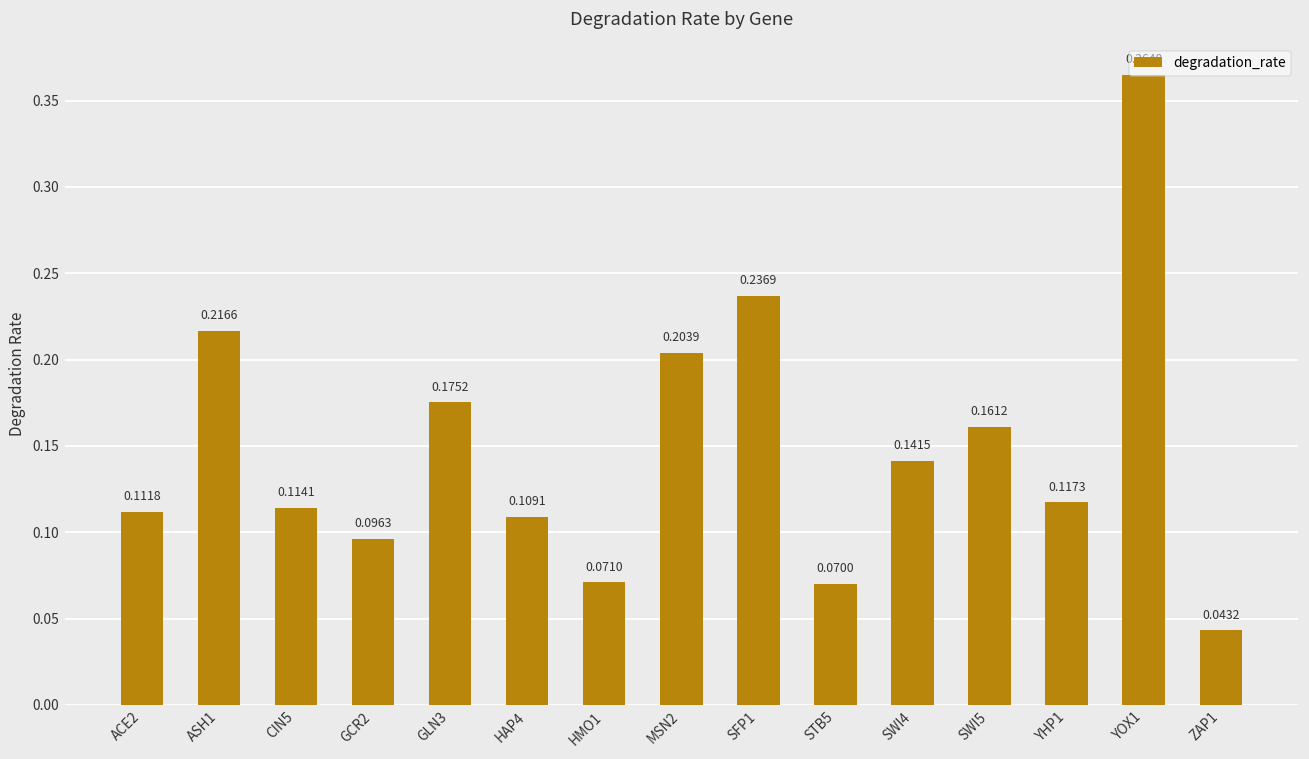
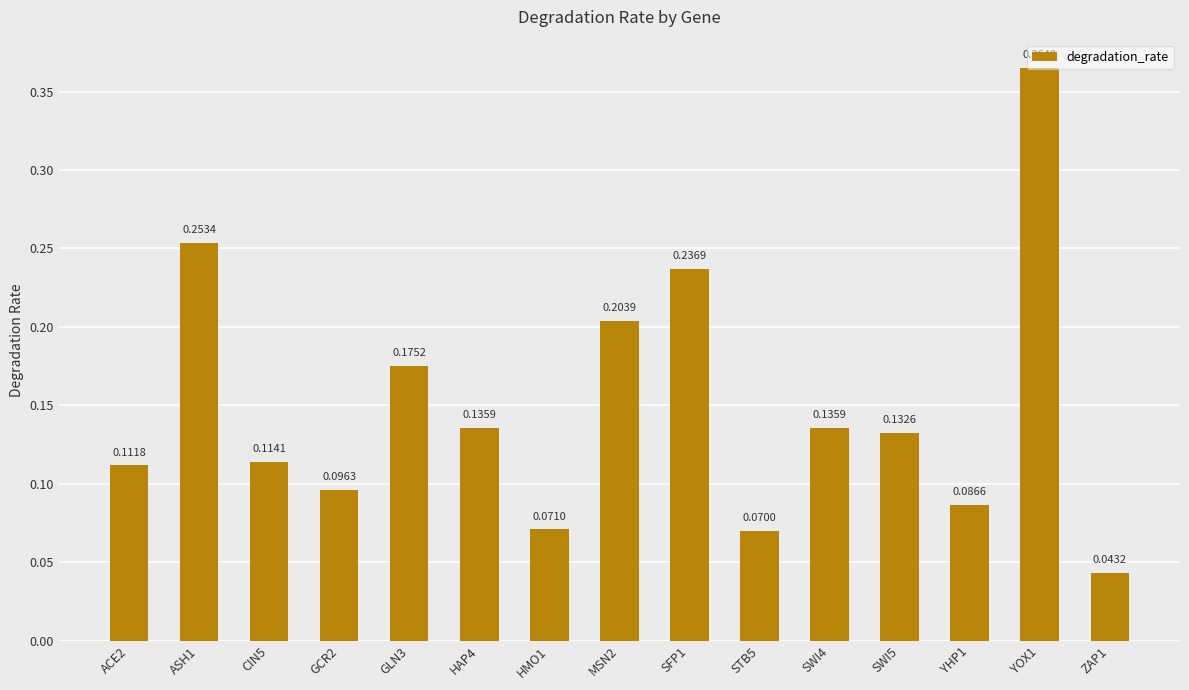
ASH1: 0.2166 -> 0.2534
HAP4: 0.1091 -> 0.1359
SWI4: 0.1415 -> 0.1359
SWI5: 0.1612 -> 0.1326
YHP1: 0.1173 -> 0.0866
